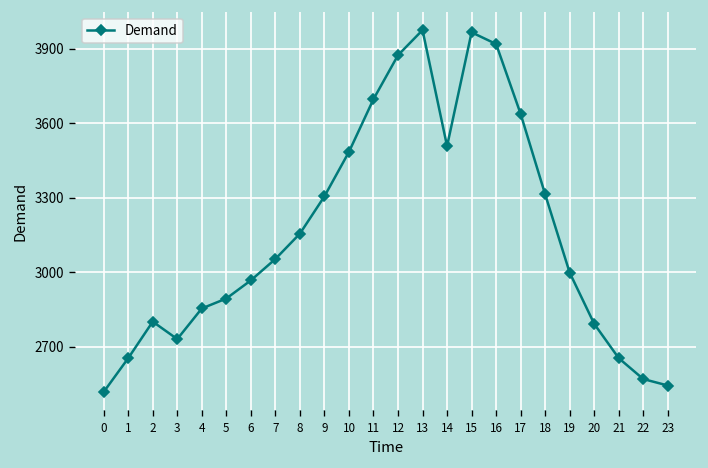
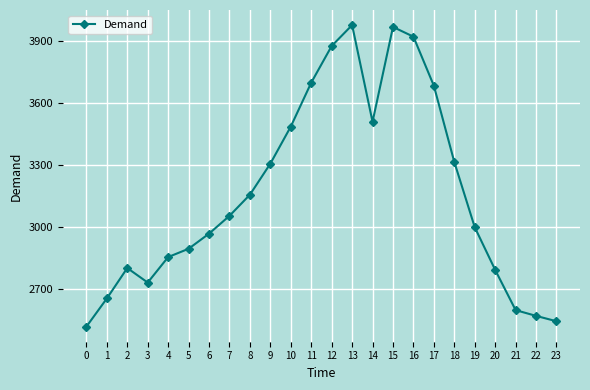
17: 3640 -> 3680
21: 2660 -> 2600
